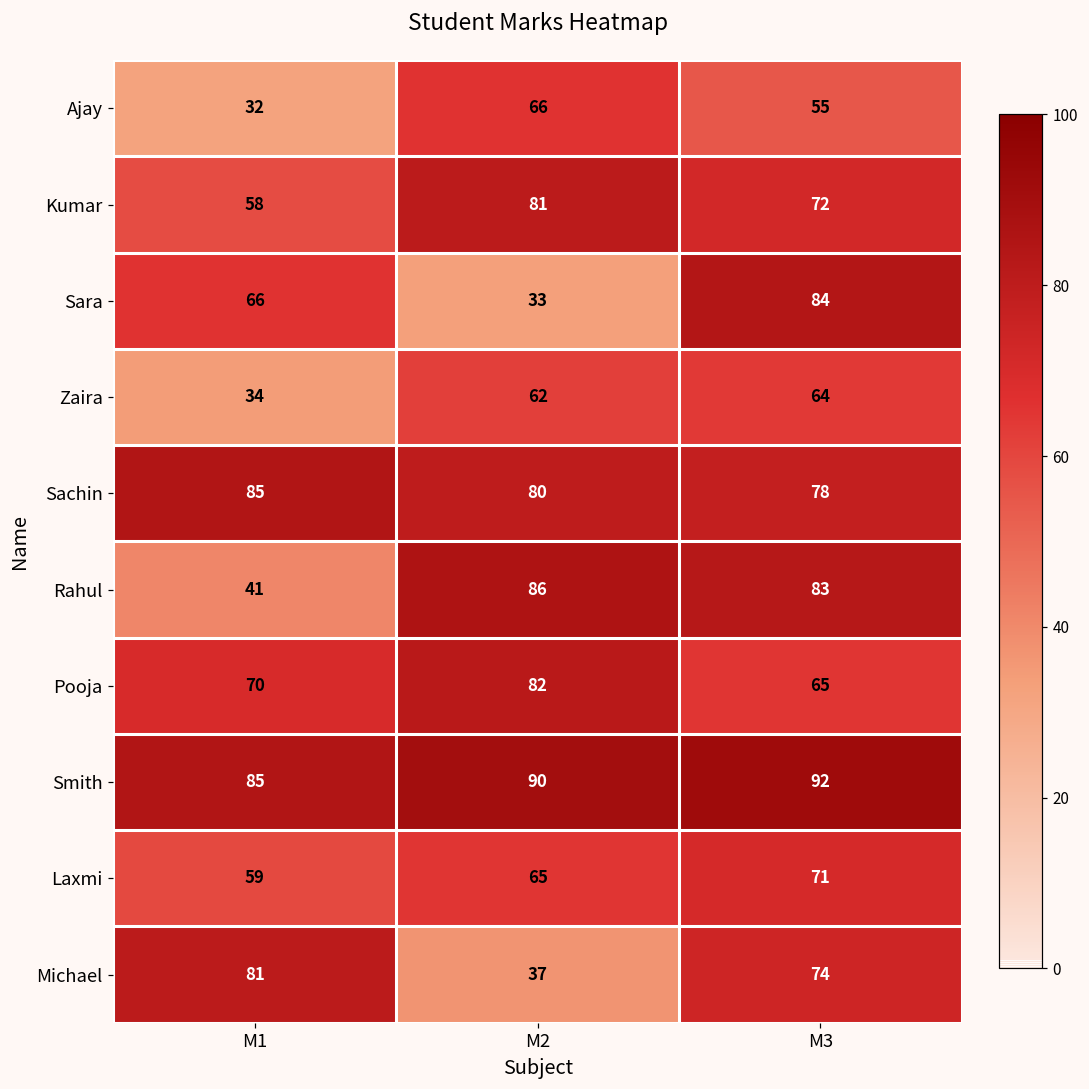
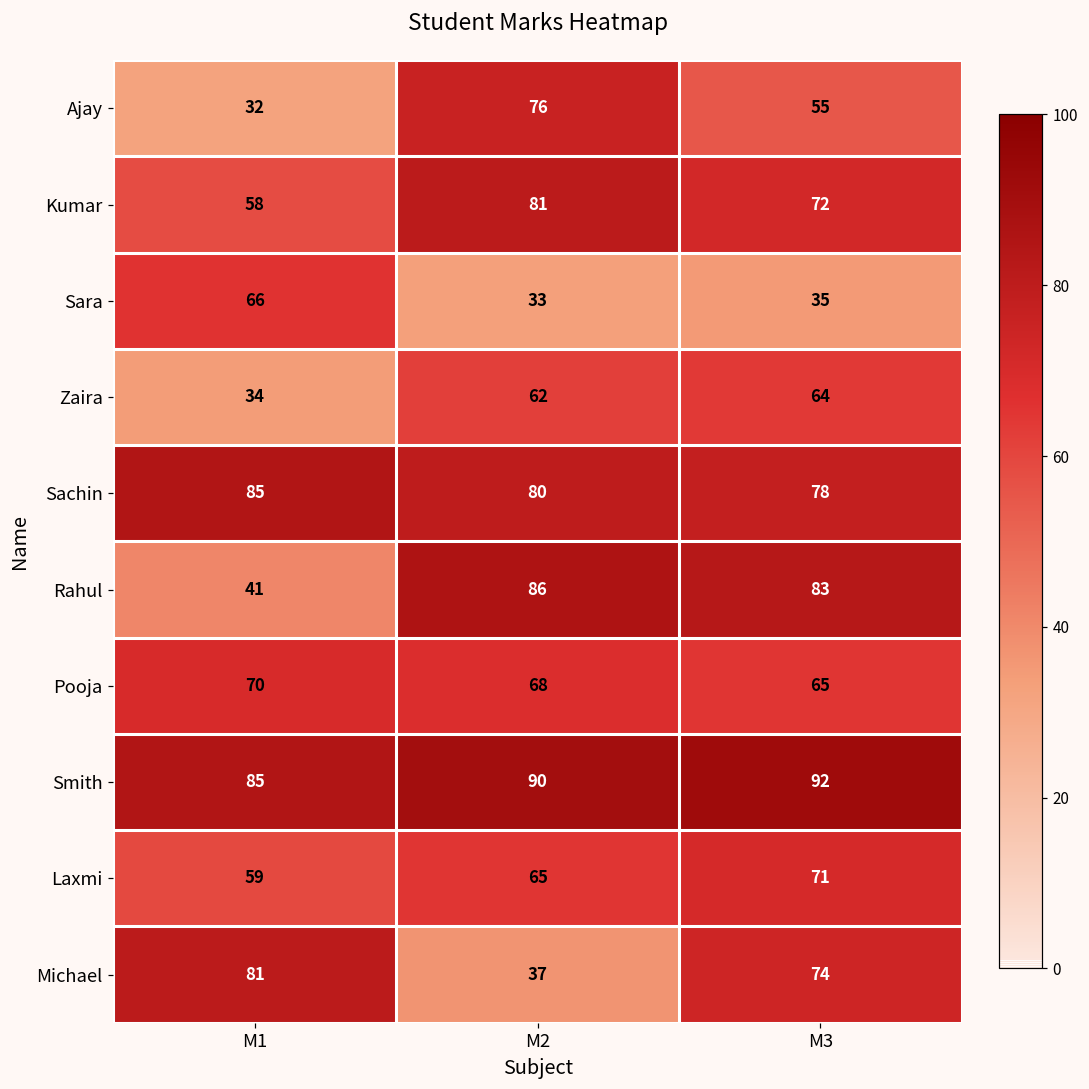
Ajay, M2: 66 -> 76
Sara, M3: 84 -> 35
Pooja, M2: 82 -> 68
